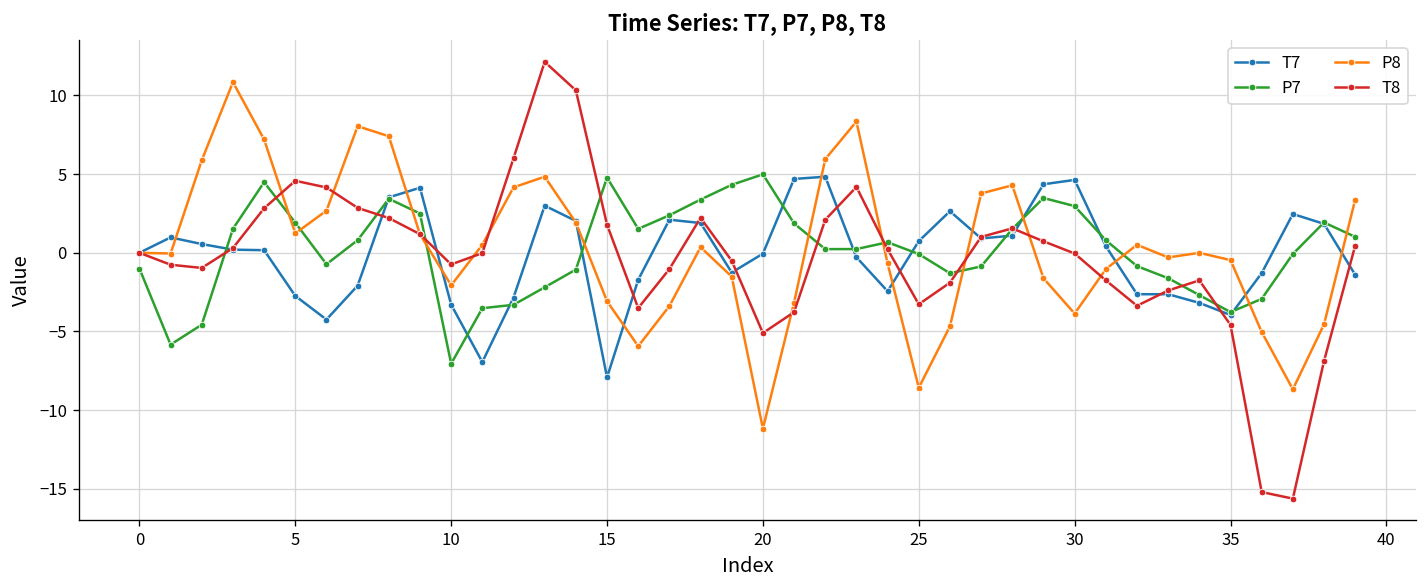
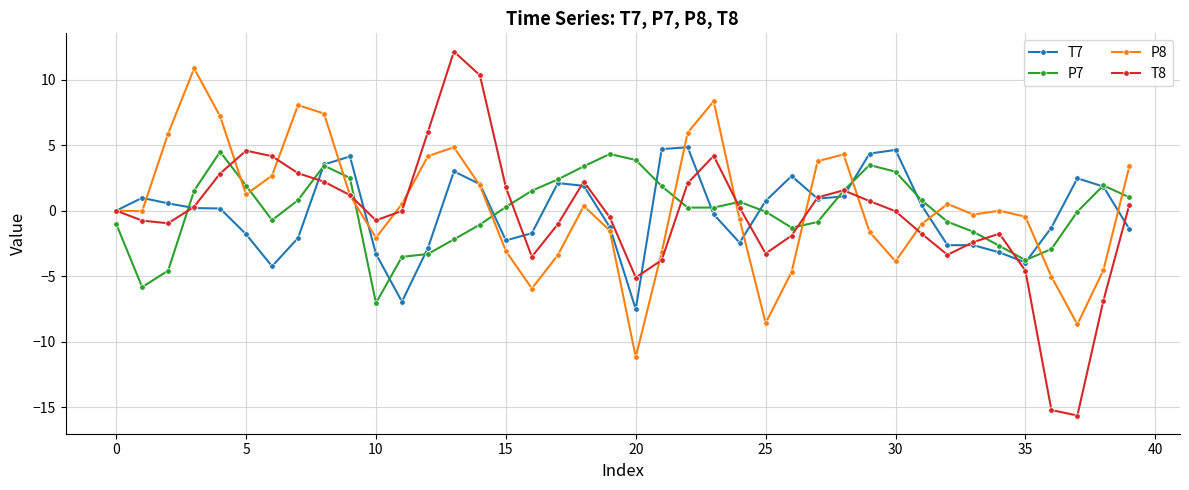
T7, 5: -2.7 -> -1.8
T7, 15: -7.9 -> -2.3
P7, 15: 4.8 -> 0.3
T7, 20: -0.1 -> -7.5
P7, 20: 5.0 -> 3.9
